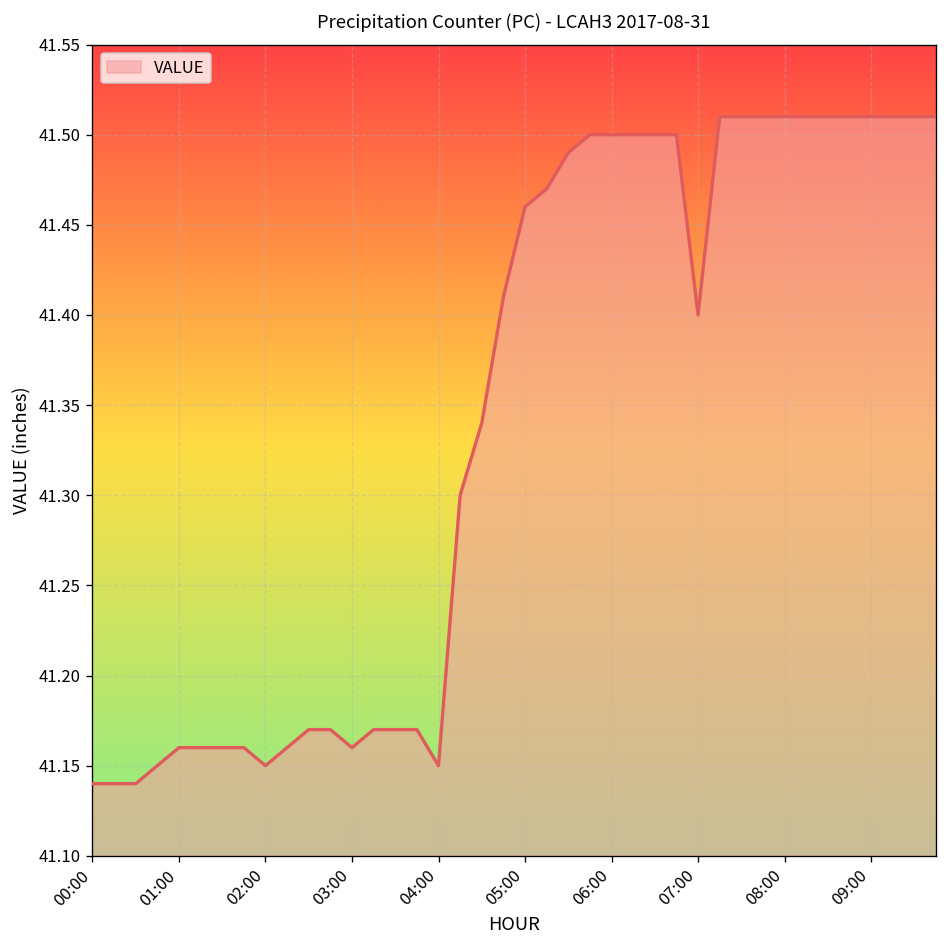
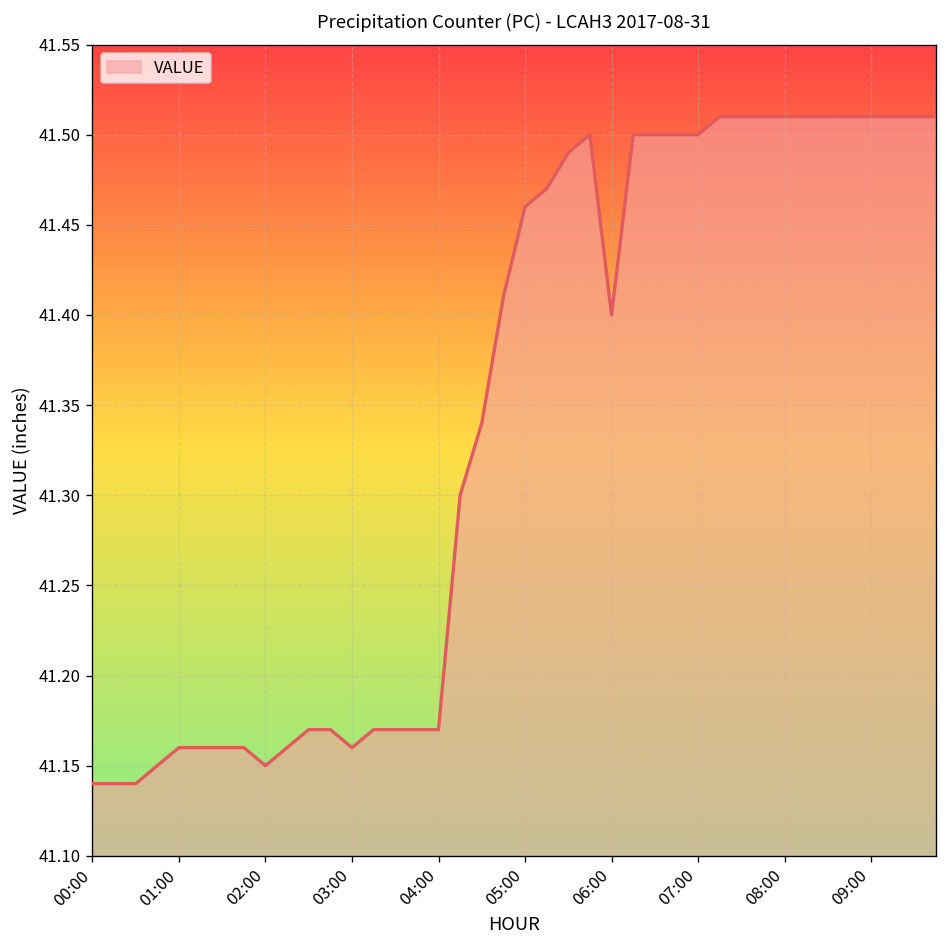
04:00: 41.15 -> 41.17
06:00: 41.5 -> 41.4
07:00: 41.4 -> 41.5
